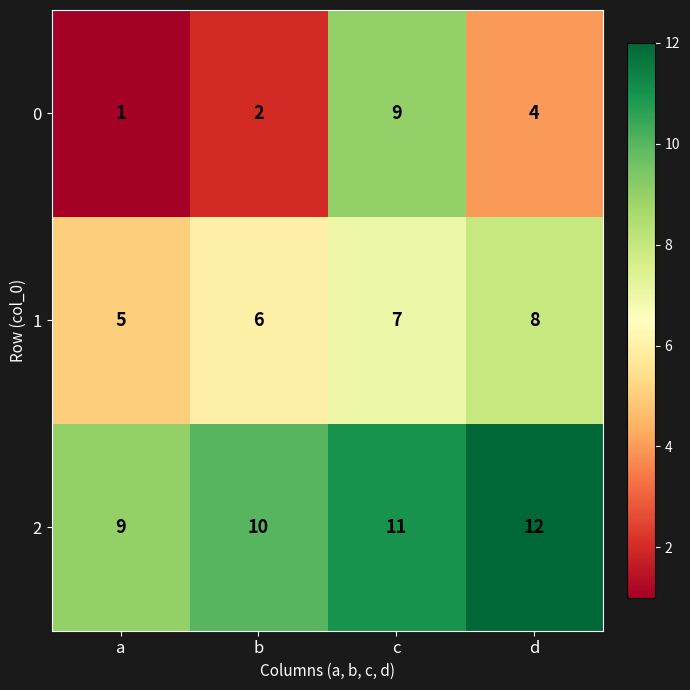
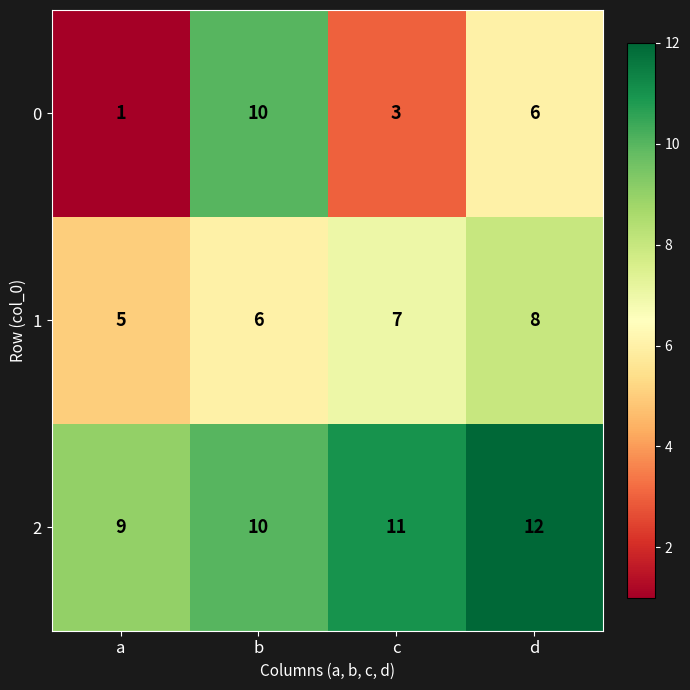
0, b: 2 -> 10
0, c: 9 -> 3
0, d: 4 -> 6
